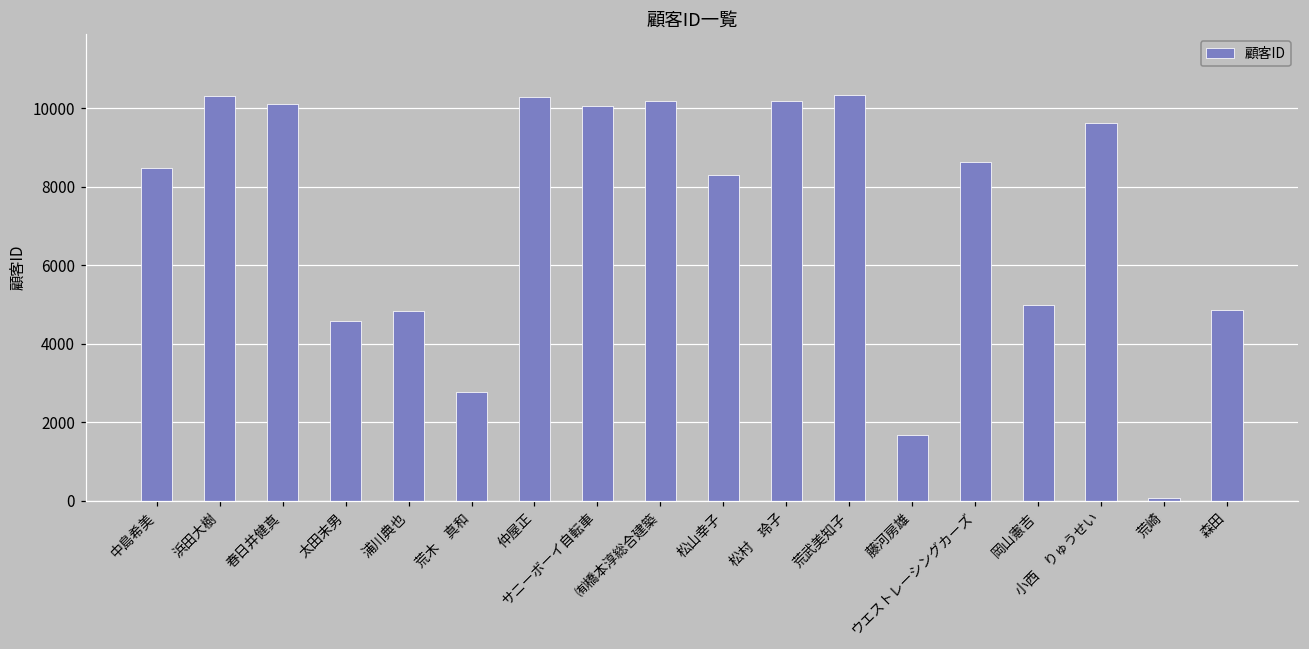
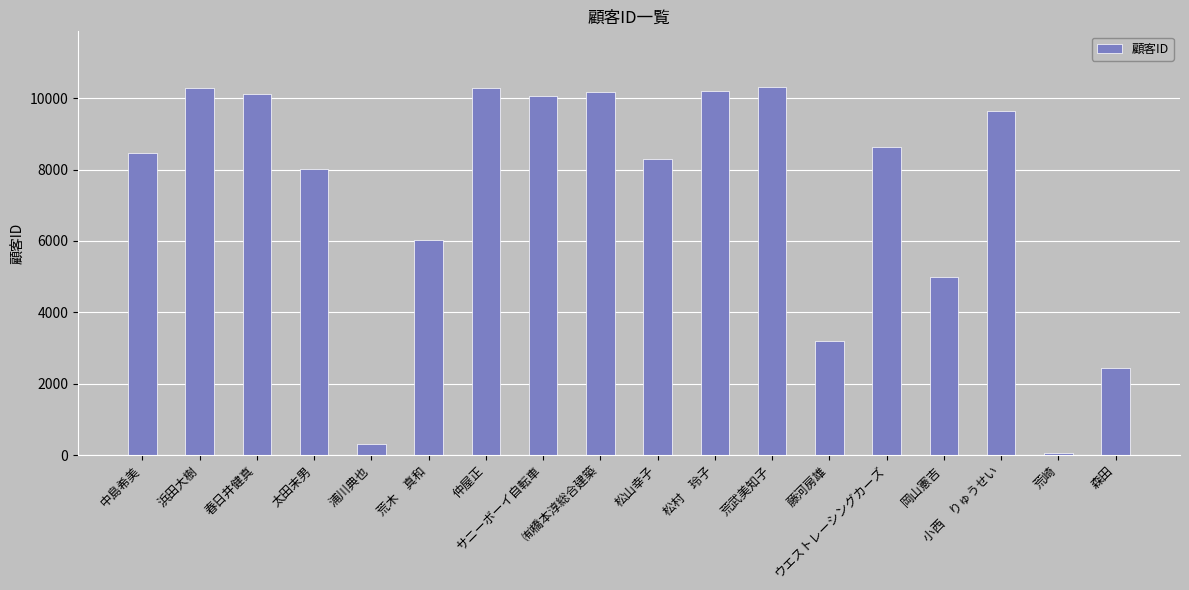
太田末男: 4600 -> 8000
浦川典也: 4800 -> 300
荒木 真和: 2800 -> 6000
藤河房雄: 1700 -> 3200
森田: 4900 -> 2400
